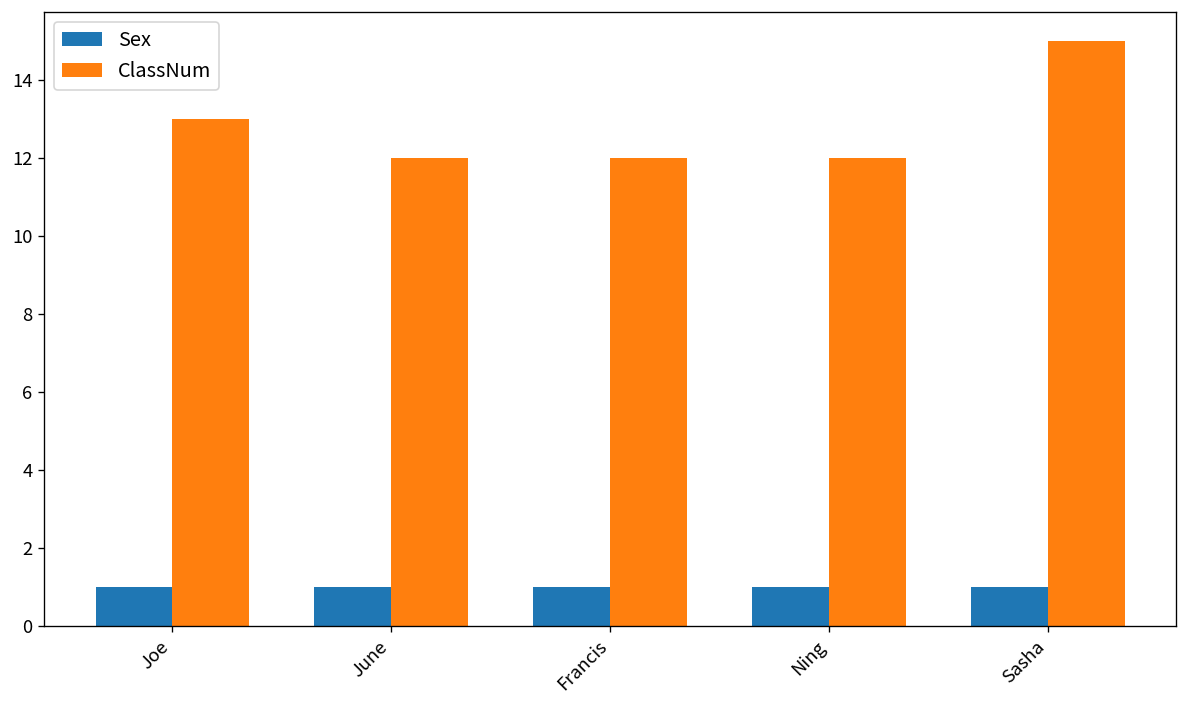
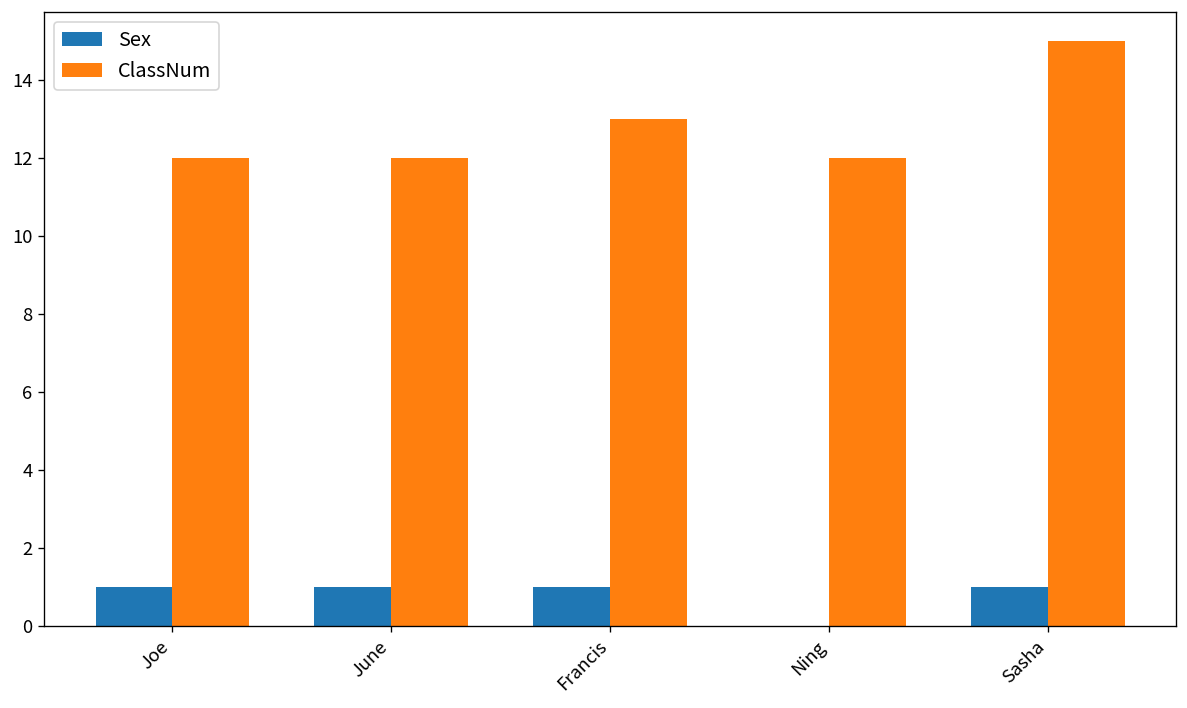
ClassNum, Joe: 13 -> 12
ClassNum, Francis: 12 -> 13
Sex, Ning: 1 -> 0
